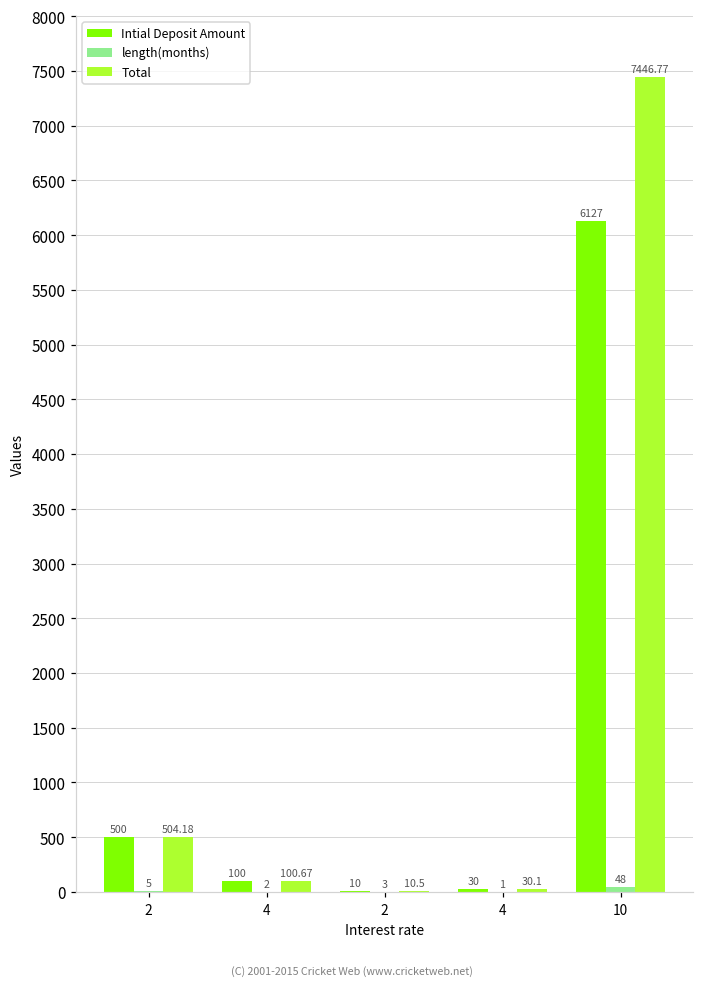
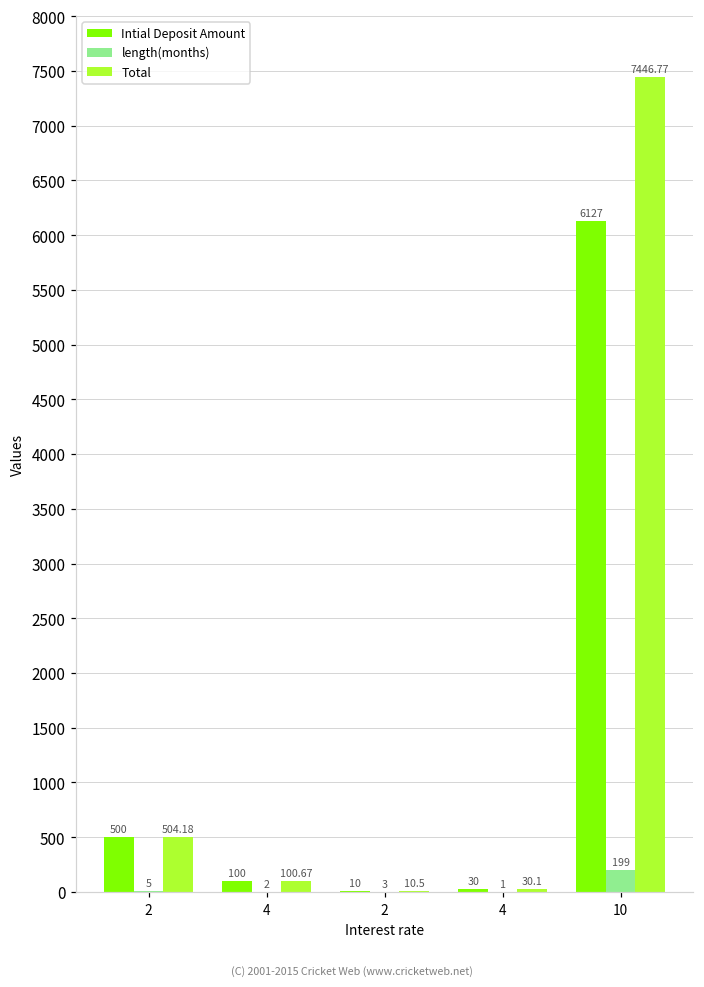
length(months), 10: 48 -> 199
